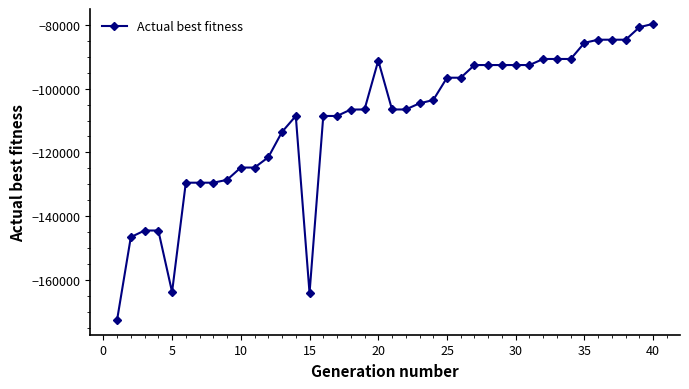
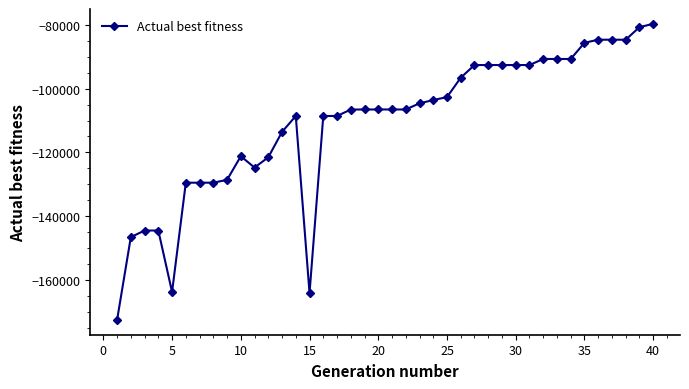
10: -125000 -> -121000
20: -91000 -> -107000
25: -97000 -> -103000
